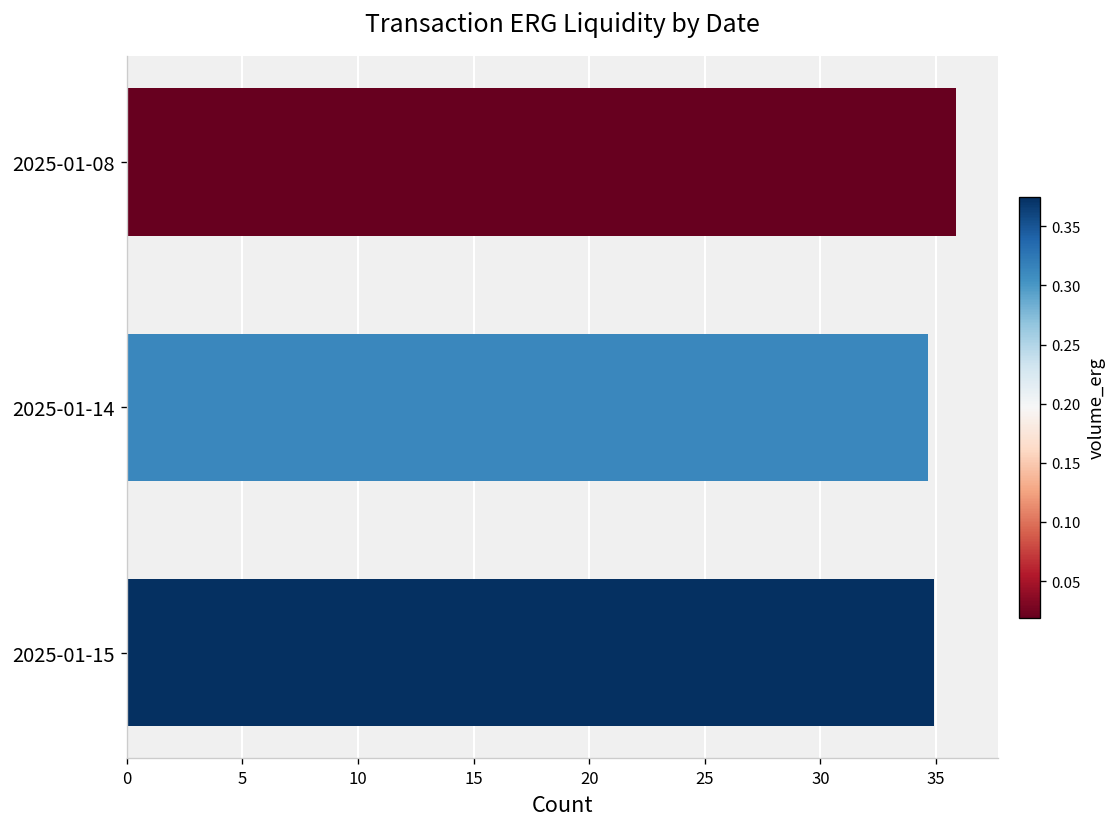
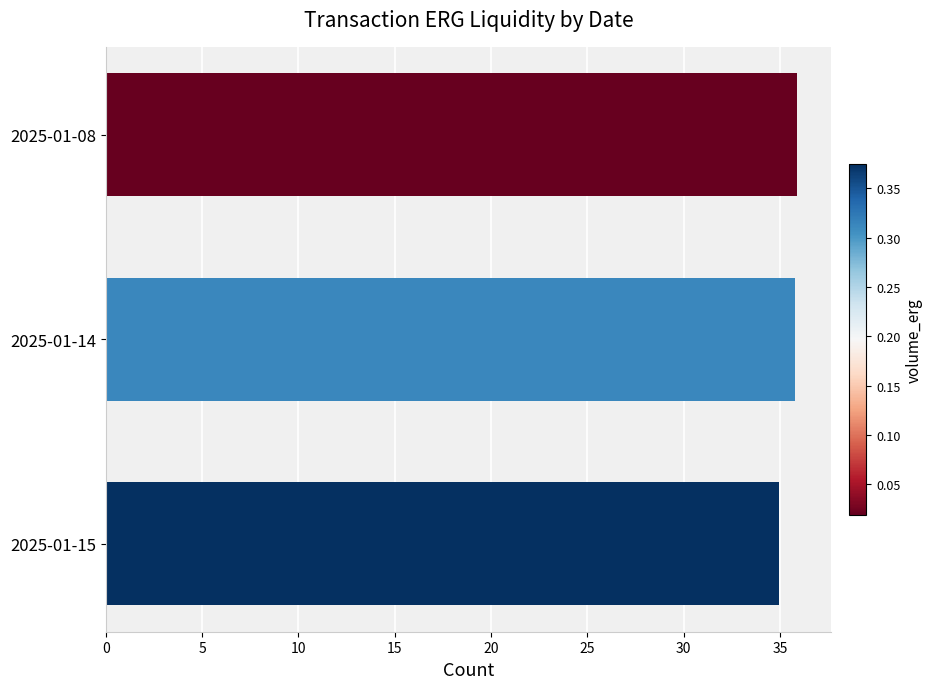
2025-01-14: 34.6 -> 35.8
